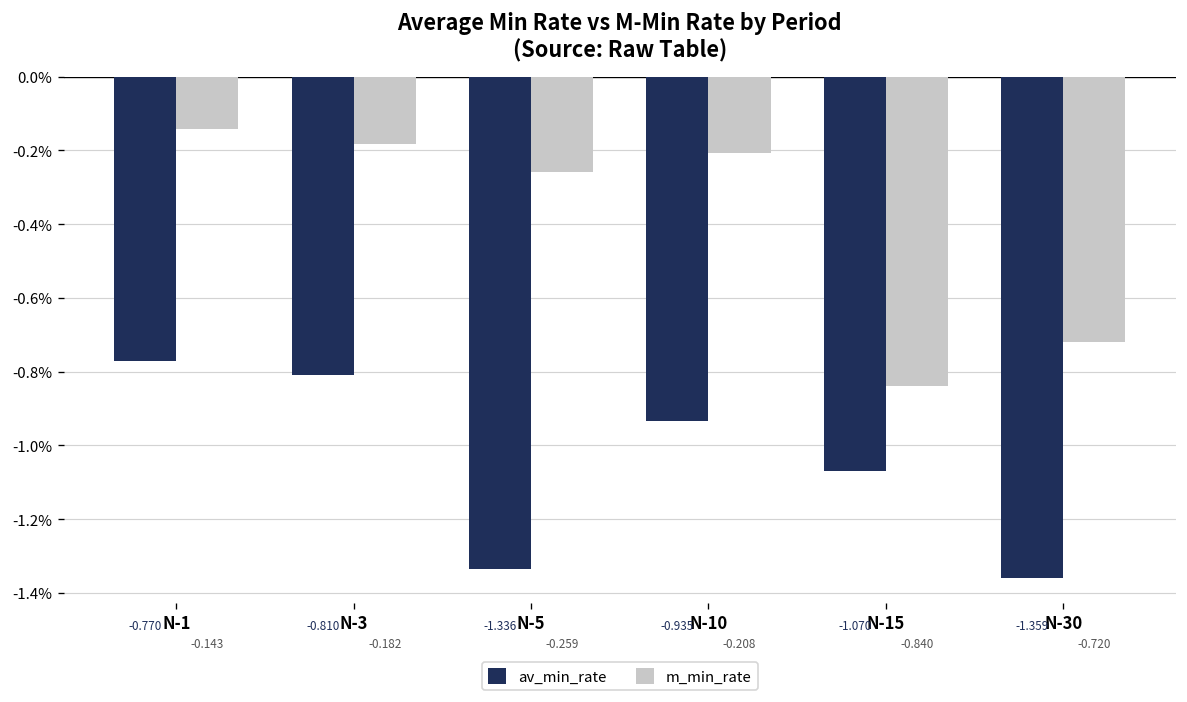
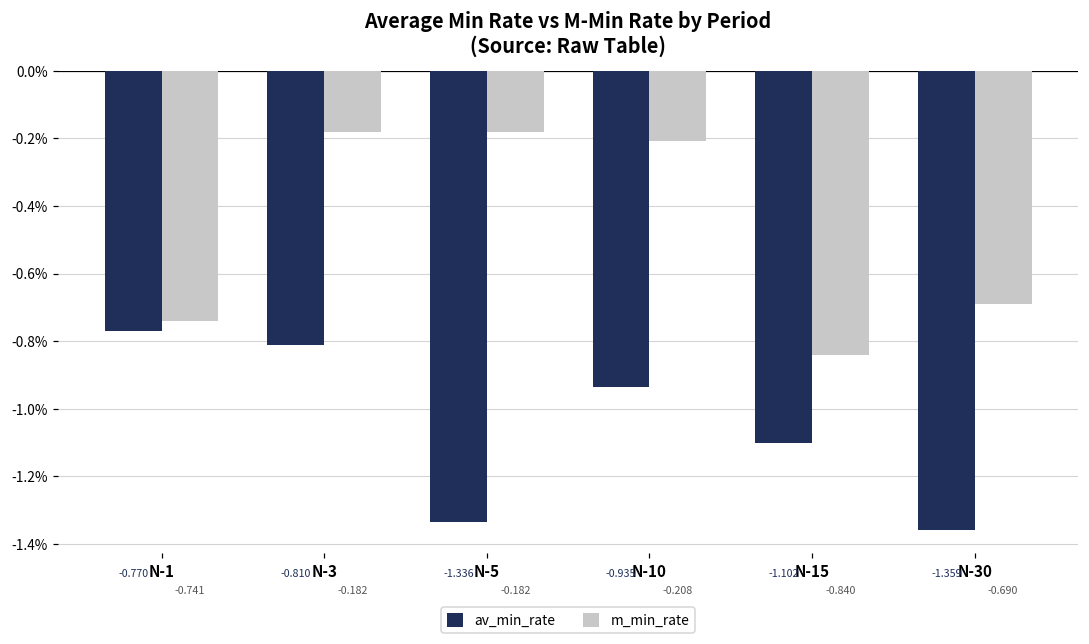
m_min_rate, N-1: -0.143 -> -0.741
m_min_rate, N-5: -0.259 -> -0.182
av_min_rate, N-15: -1.070 -> -1.102
m_min_rate, N-30: -0.720 -> -0.690
